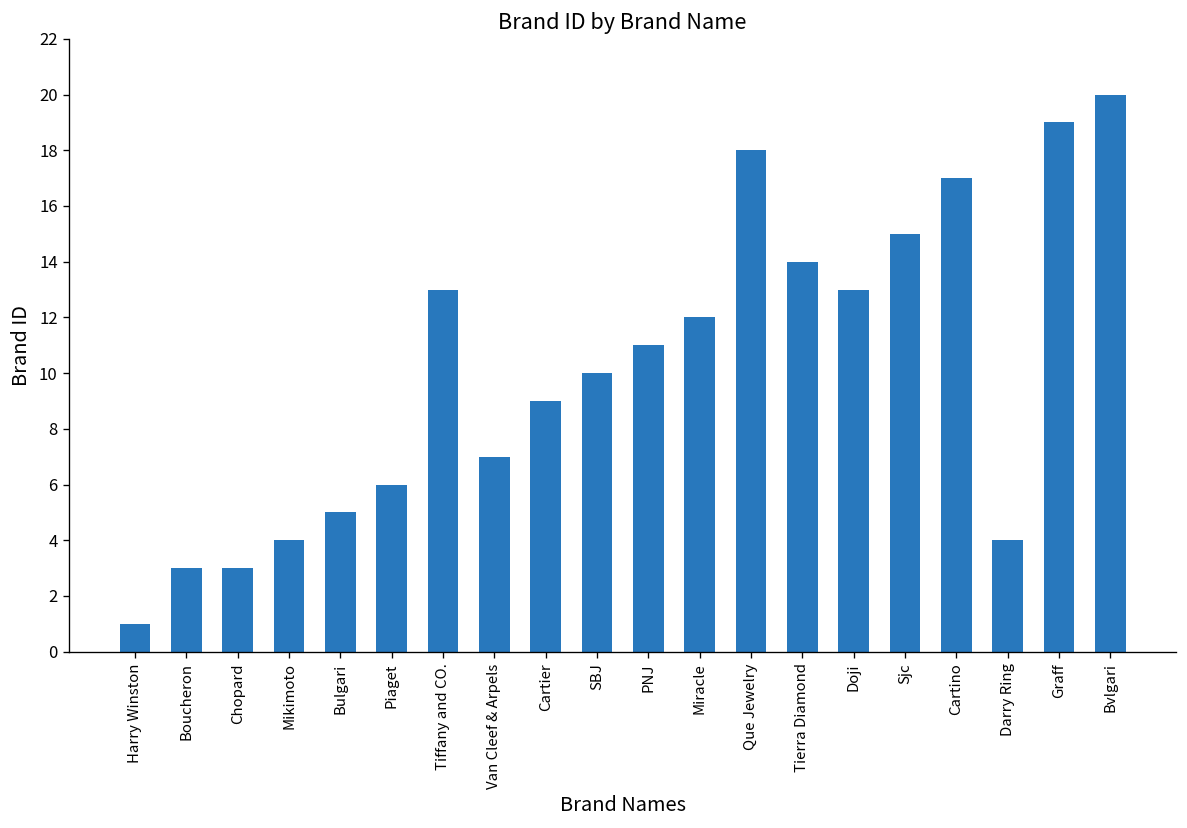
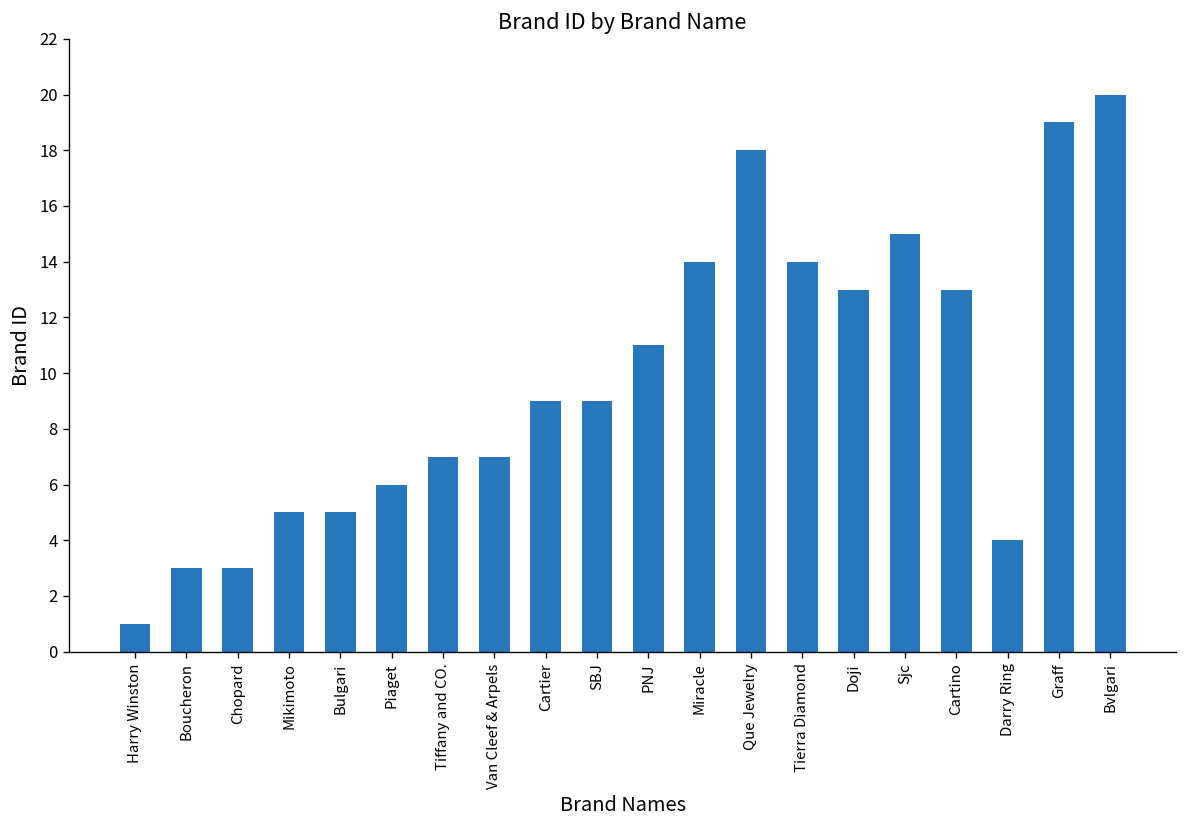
Mikimoto: 4 -> 5
Tiffany and CO.: 13 -> 7
SBJ: 10 -> 9
Miracle: 12 -> 14
Cartino: 17 -> 13
